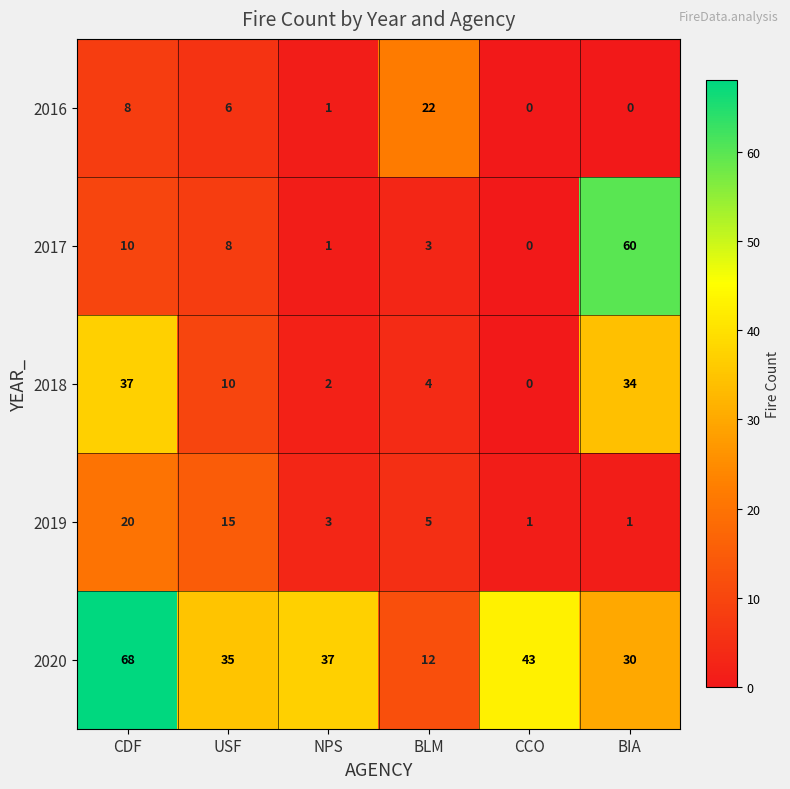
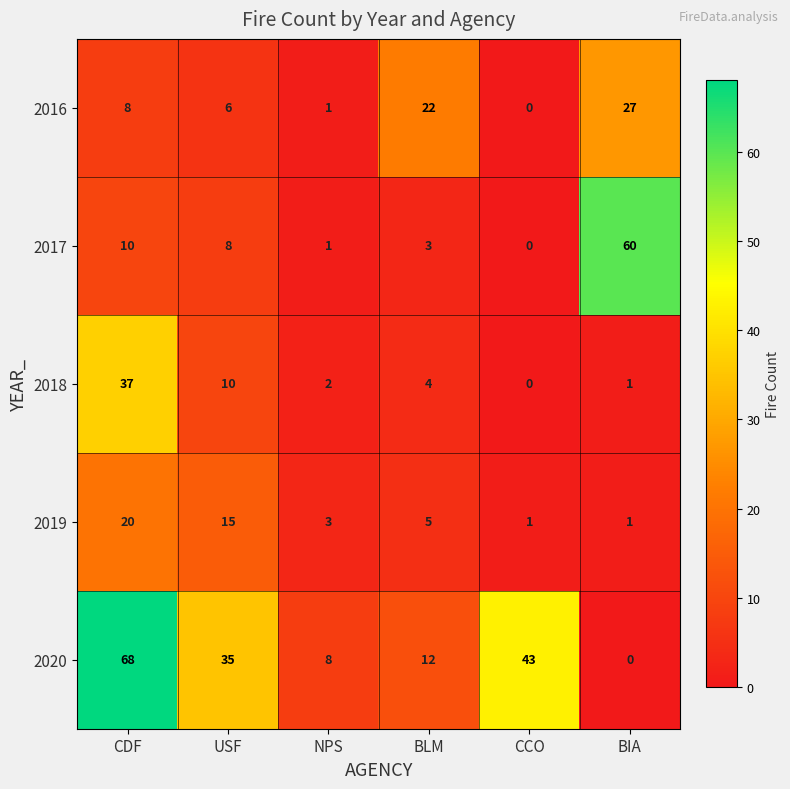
2016, BIA: 0 -> 27
2018, BIA: 34 -> 1
2020, NPS: 37 -> 8
2020, BIA: 30 -> 0
